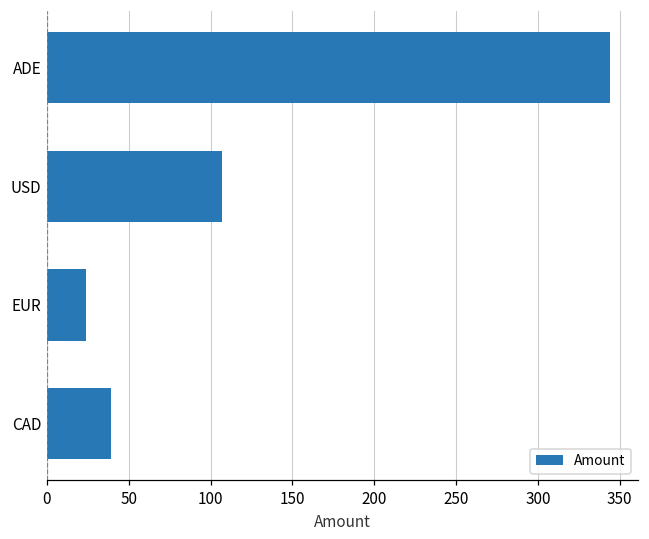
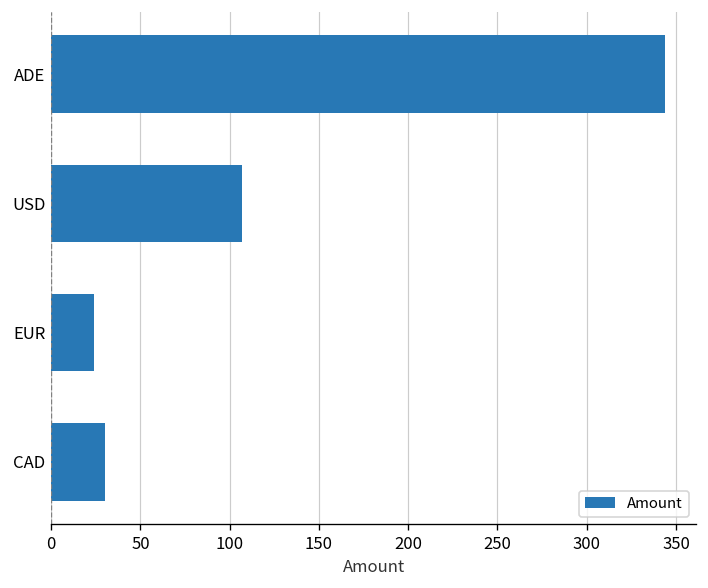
CAD: 39 -> 30
